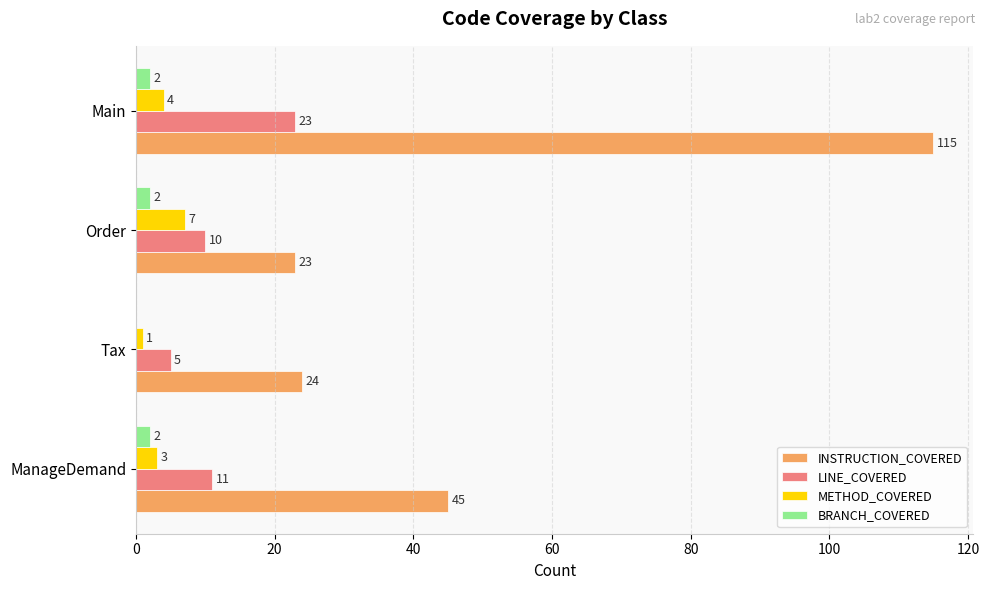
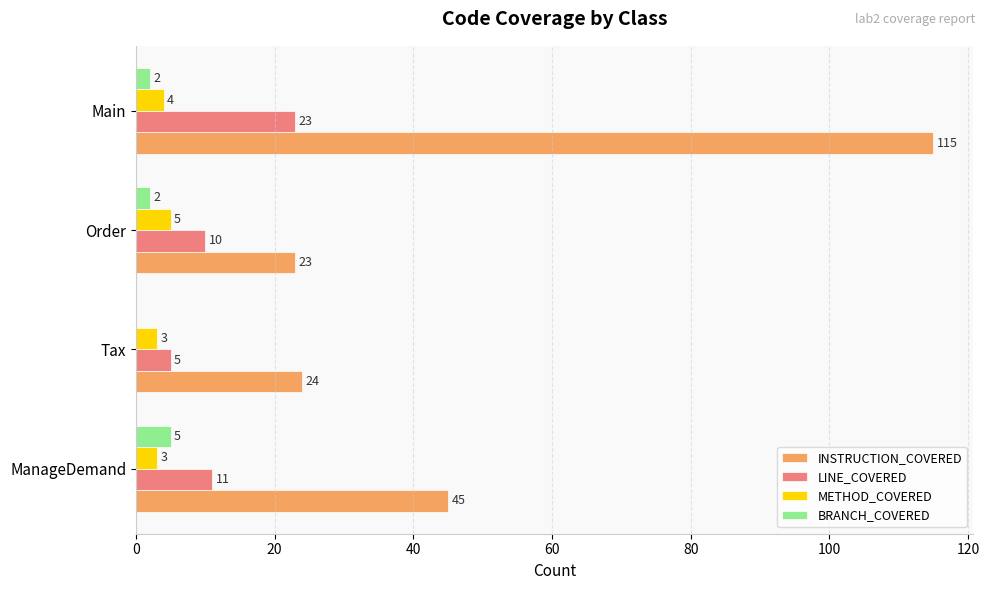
METHOD_COVERED, Order: 7 -> 5
METHOD_COVERED, Tax: 1 -> 3
BRANCH_COVERED, ManageDemand: 2 -> 5
